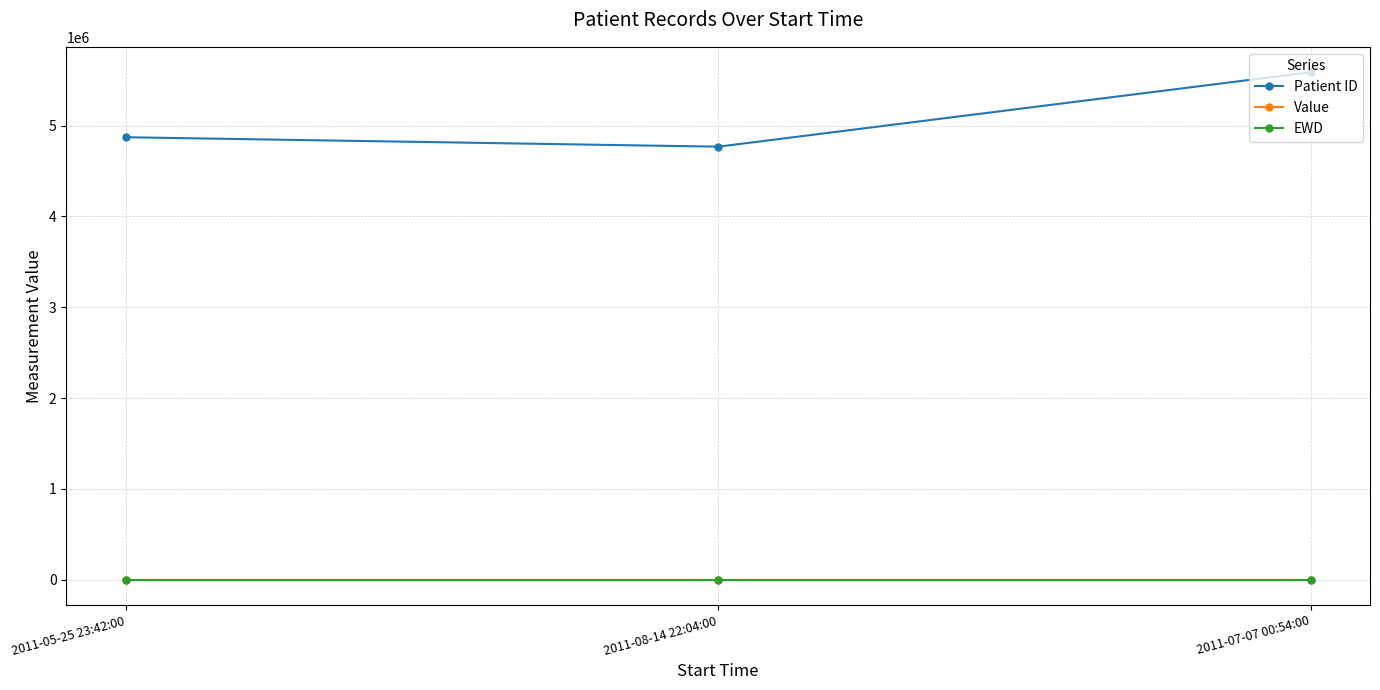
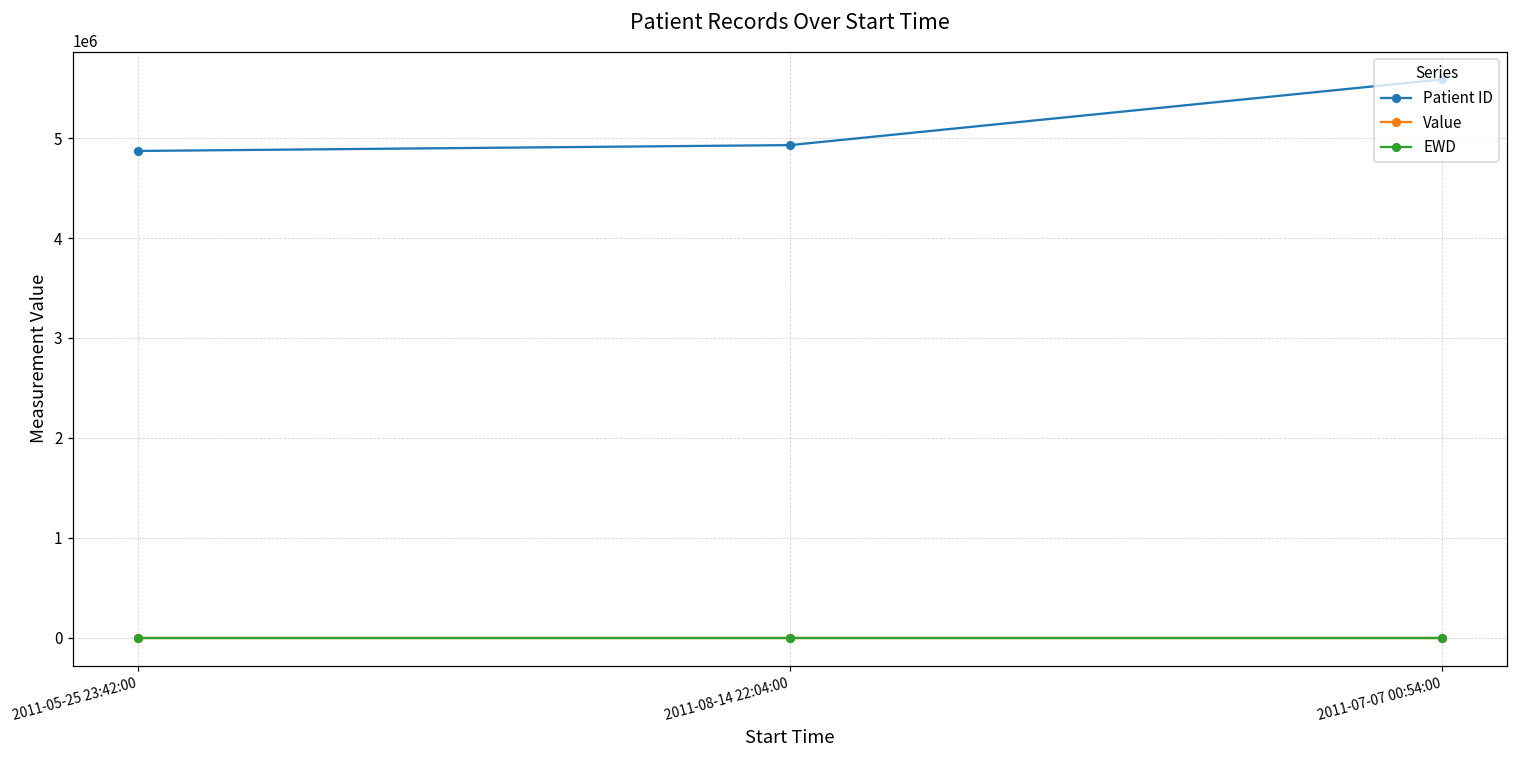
Patient ID, 2011-08-14 22:04:00: 4800000 -> 4900000
